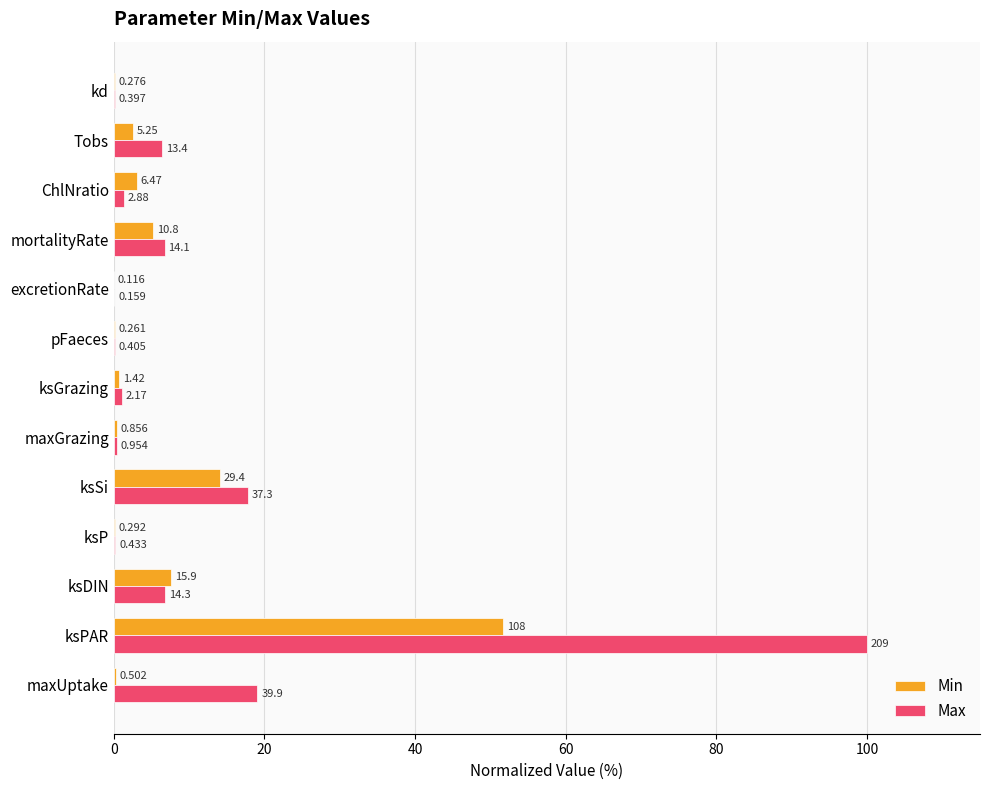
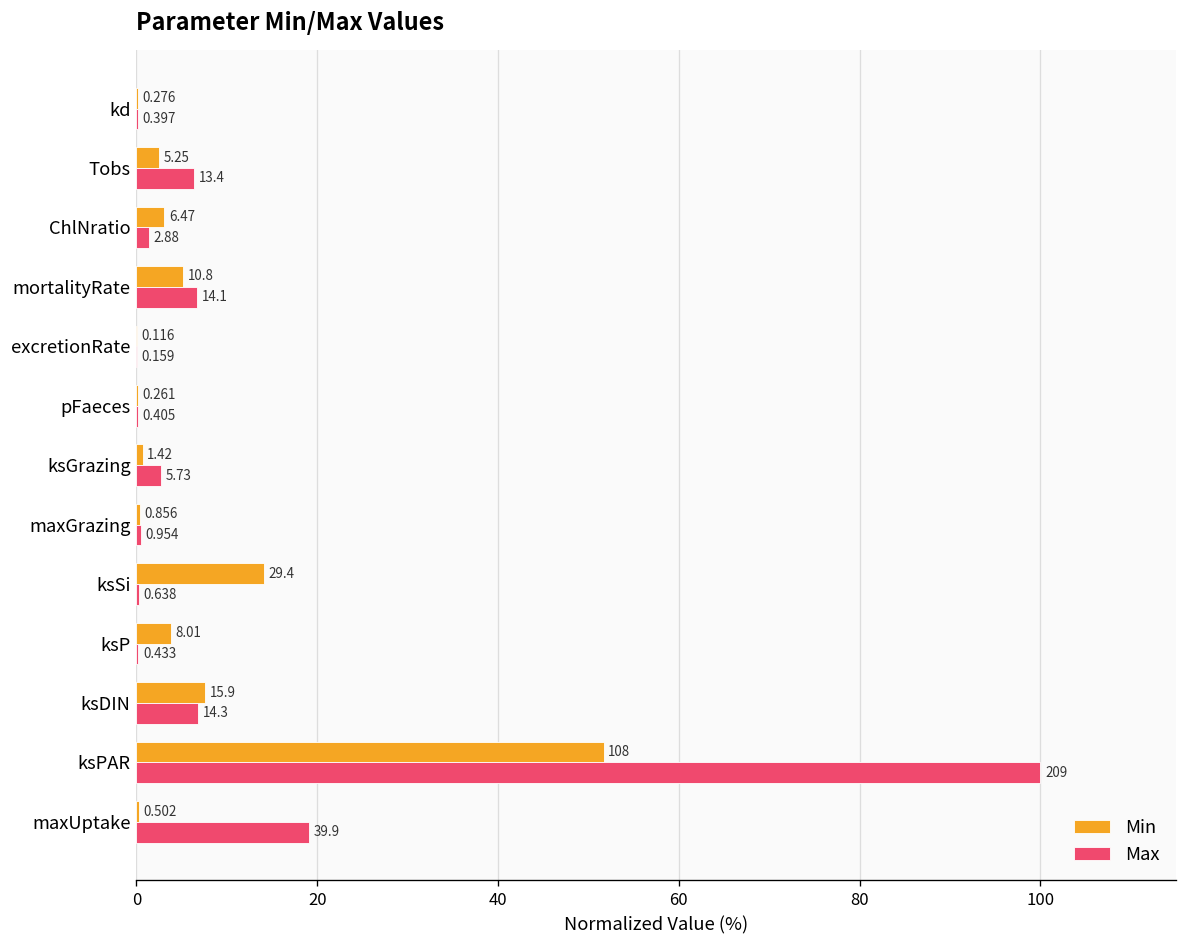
Max, ksGrazing: 2.17 -> 5.73
Max, ksSi: 37.3 -> 0.638
Min, ksP: 0.292 -> 8.01
